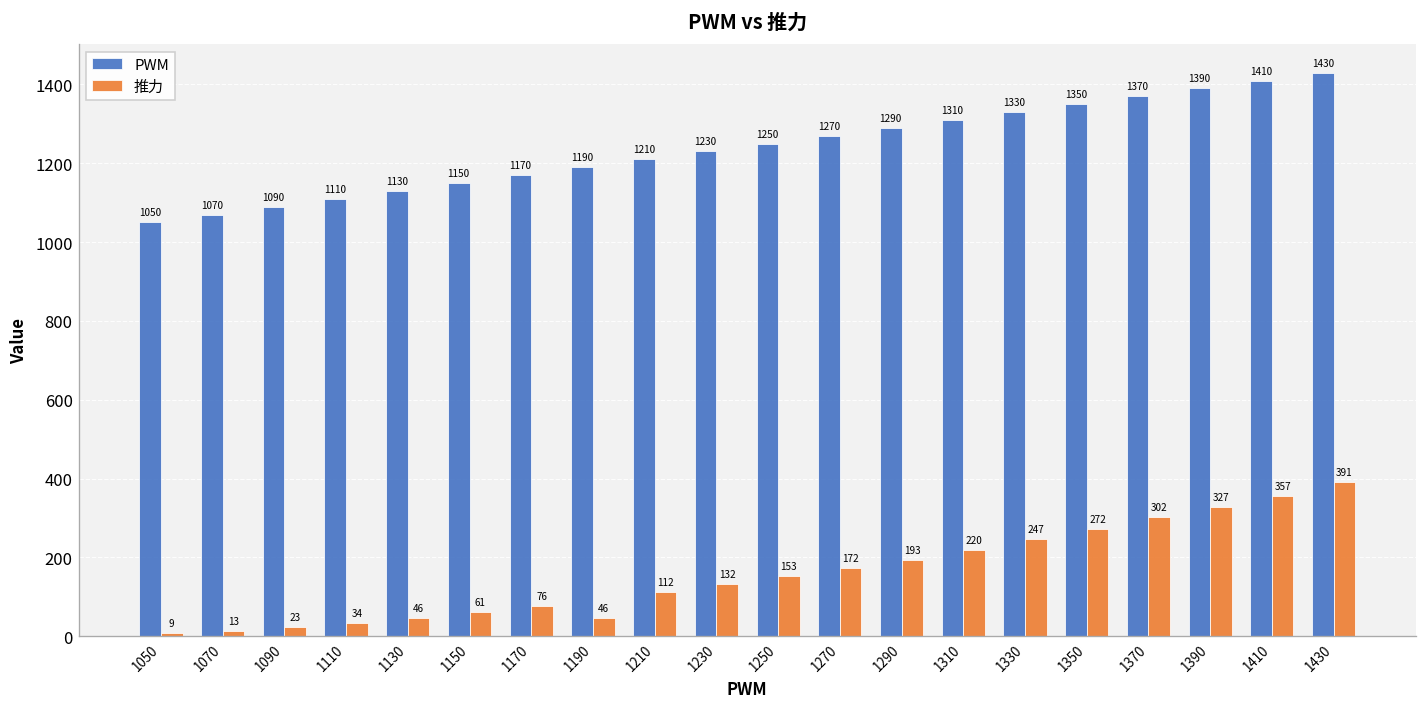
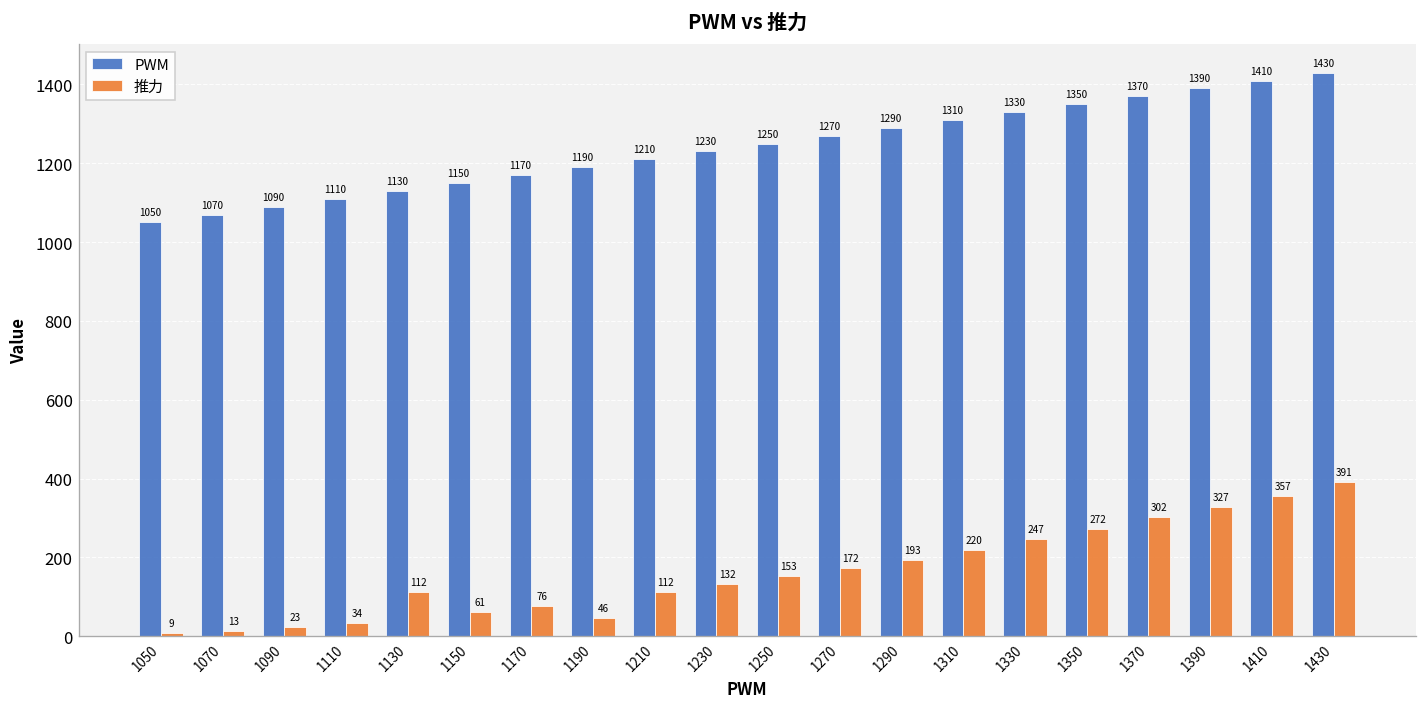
推力, 1130: 46 -> 112
